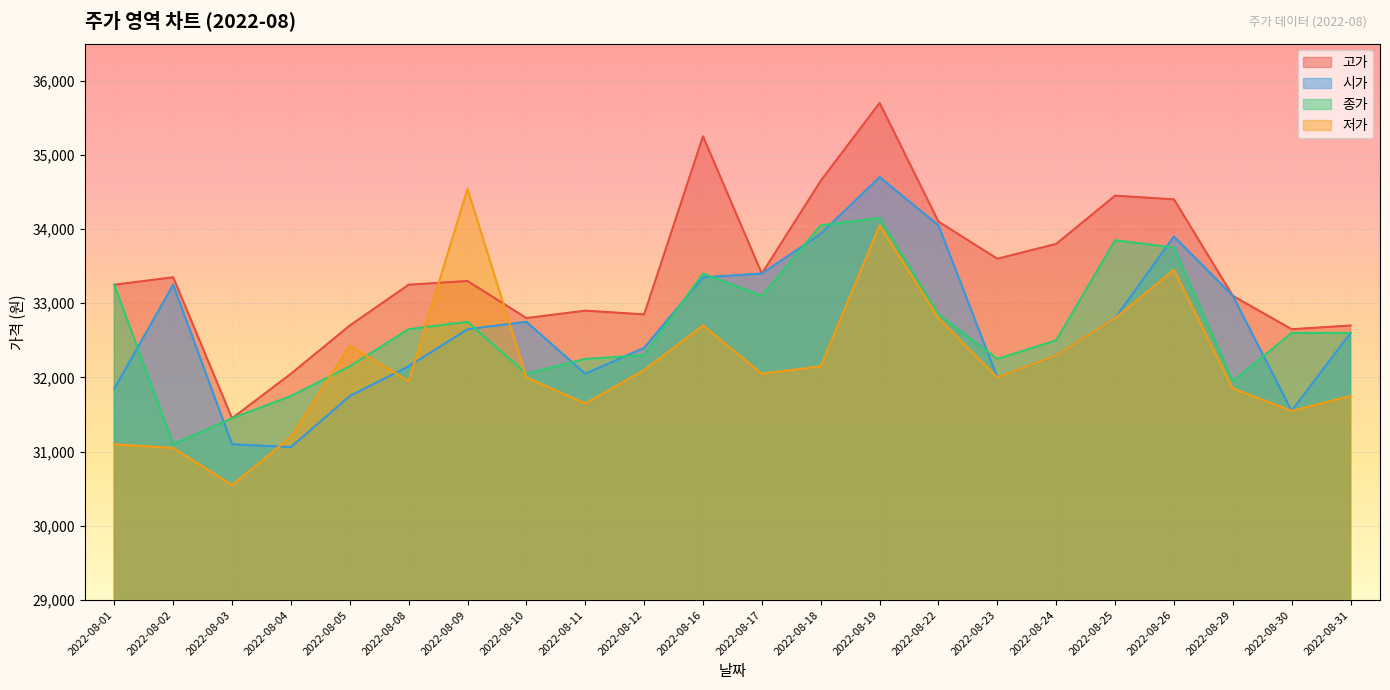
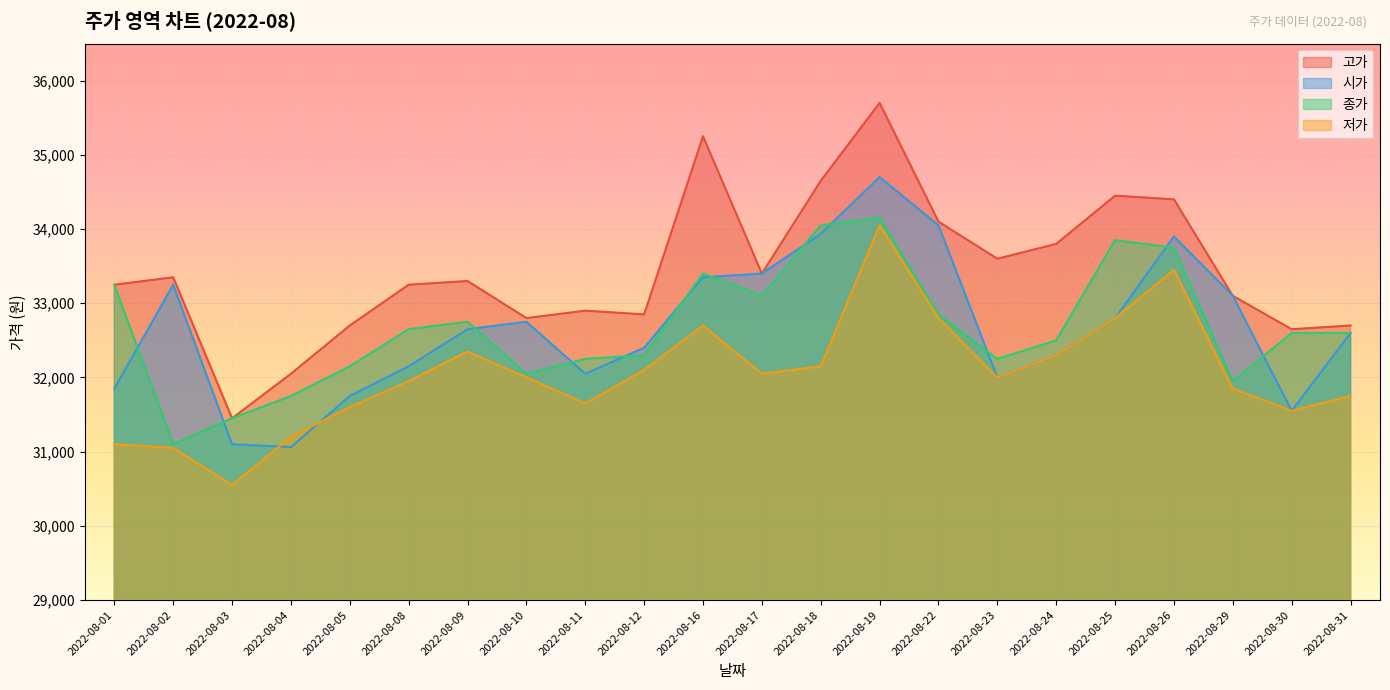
저가, 2022-08-05: 32,400 -> 31,600
저가, 2022-08-09: 34,500 -> 32,400
